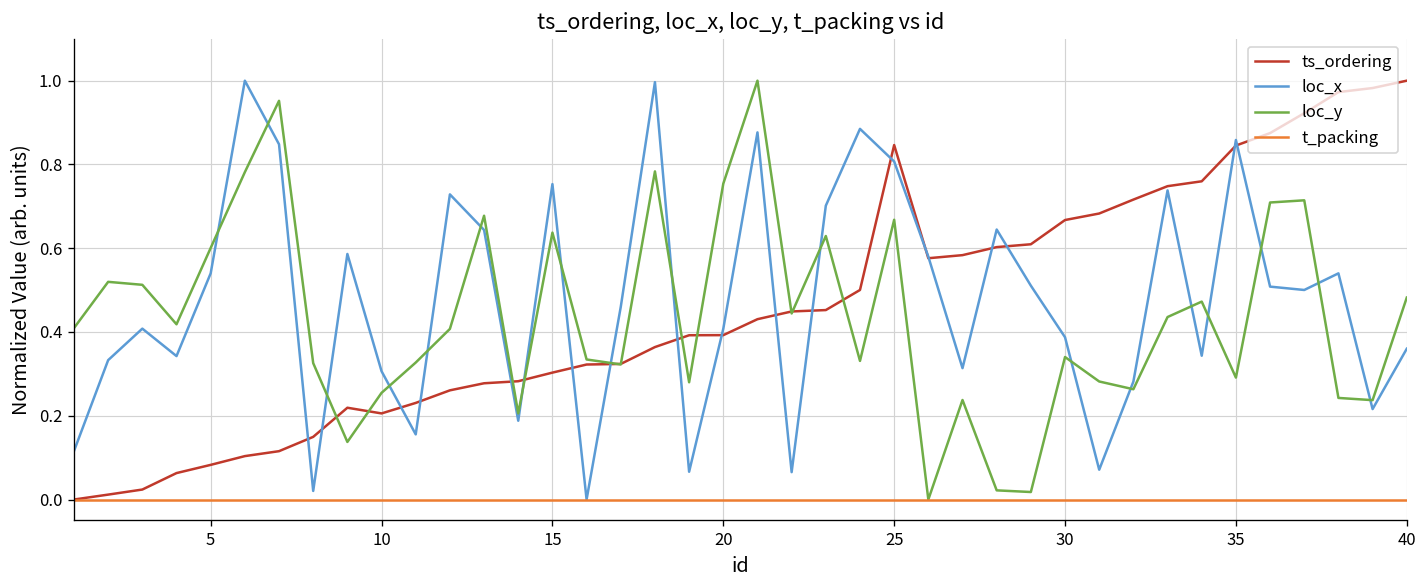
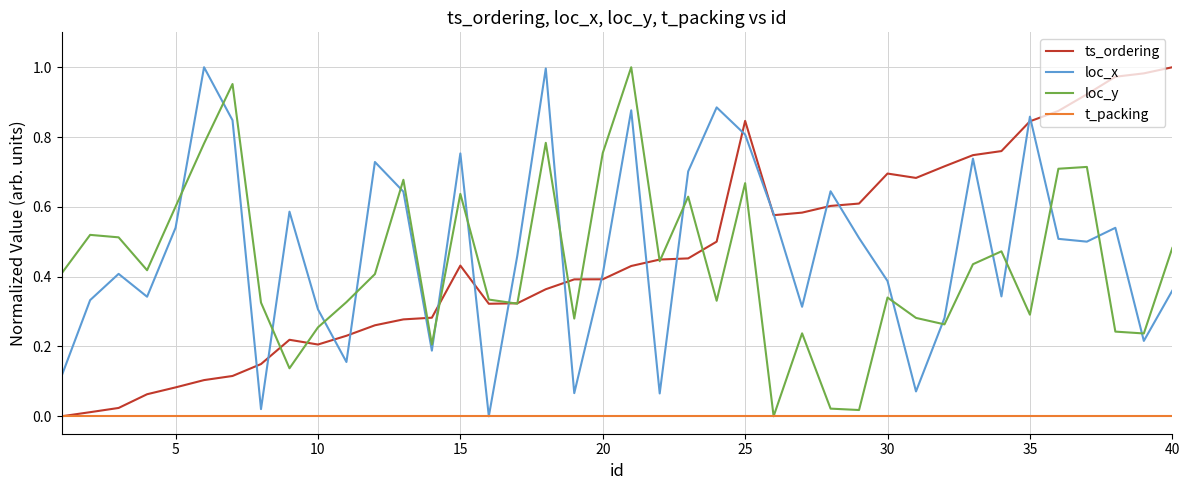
ts_ordering, 15: 0.30 -> 0.43
ts_ordering, 30: 0.67 -> 0.70
